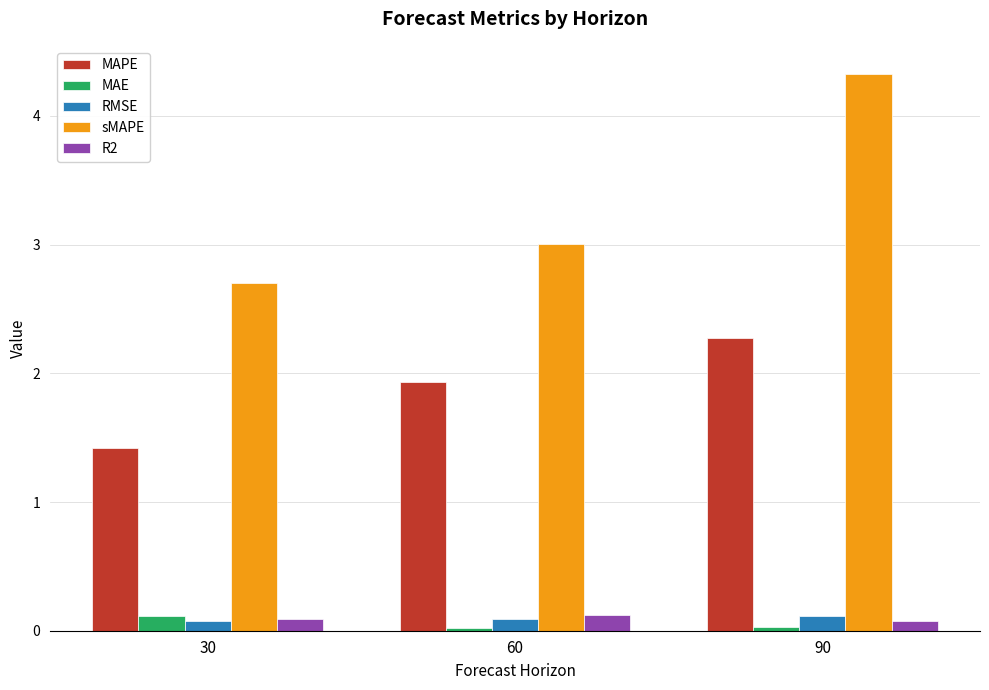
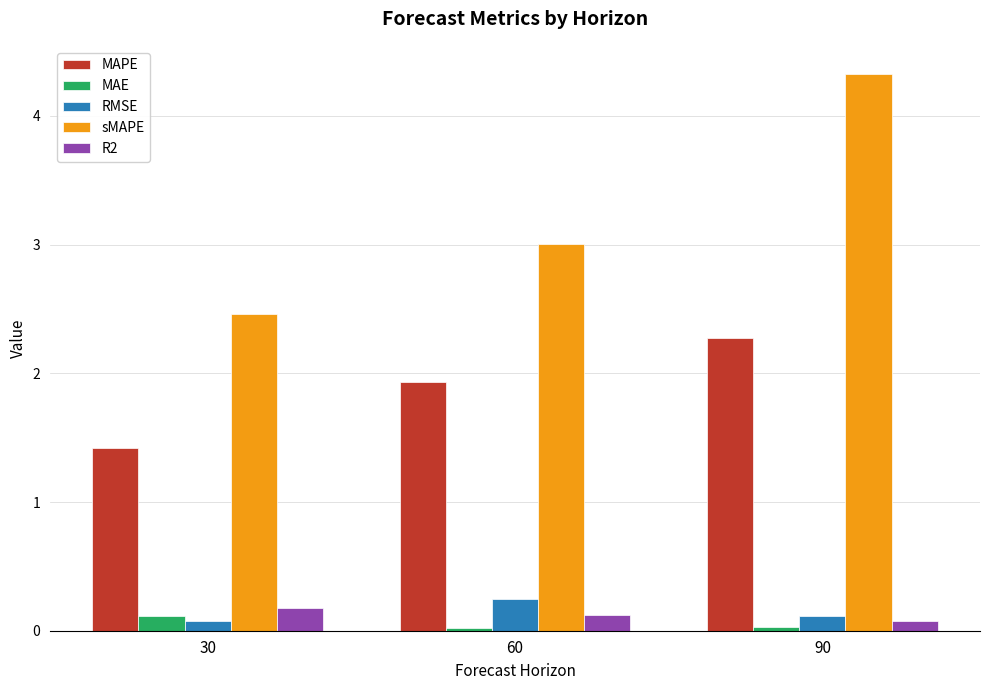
sMAPE, 30: 2.70 -> 2.46
R2, 30: 0.09 -> 0.18
RMSE, 60: 0.09 -> 0.25
